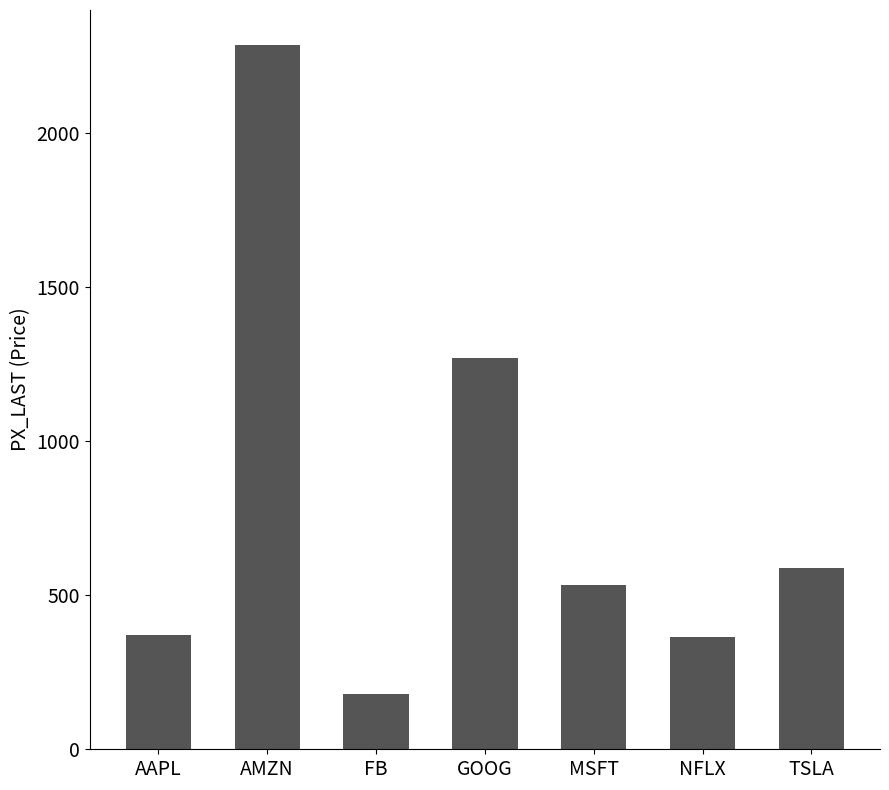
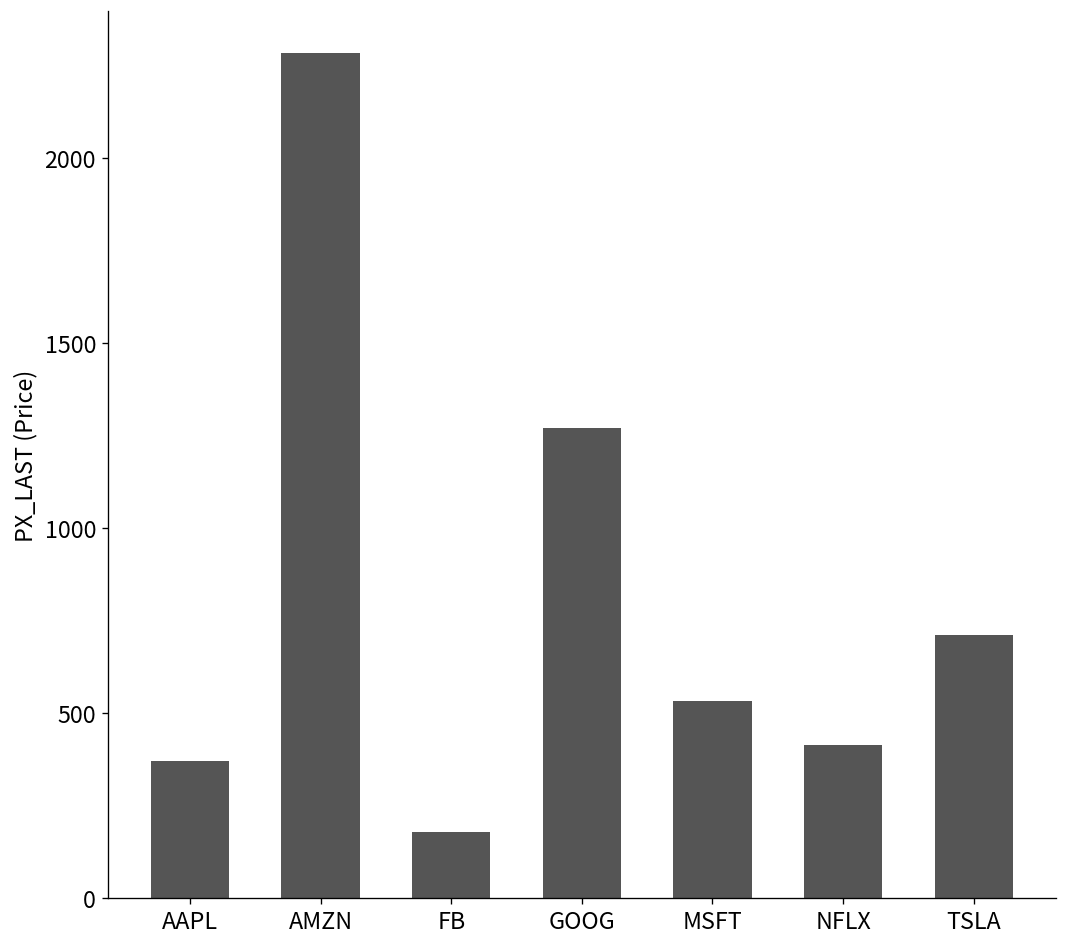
NFLX: 370 -> 410
TSLA: 590 -> 710
